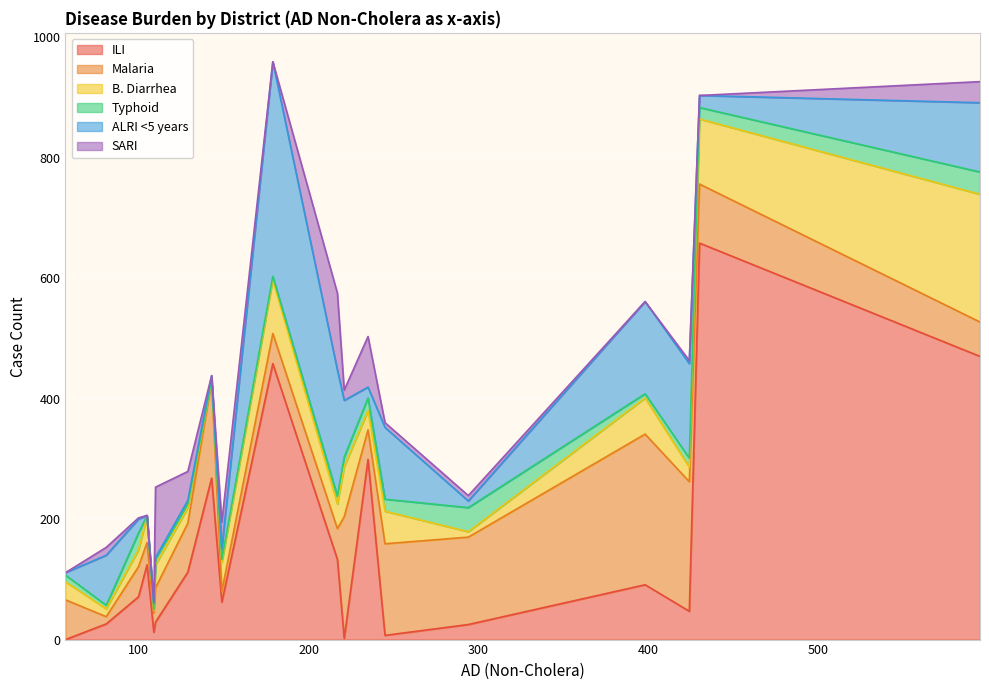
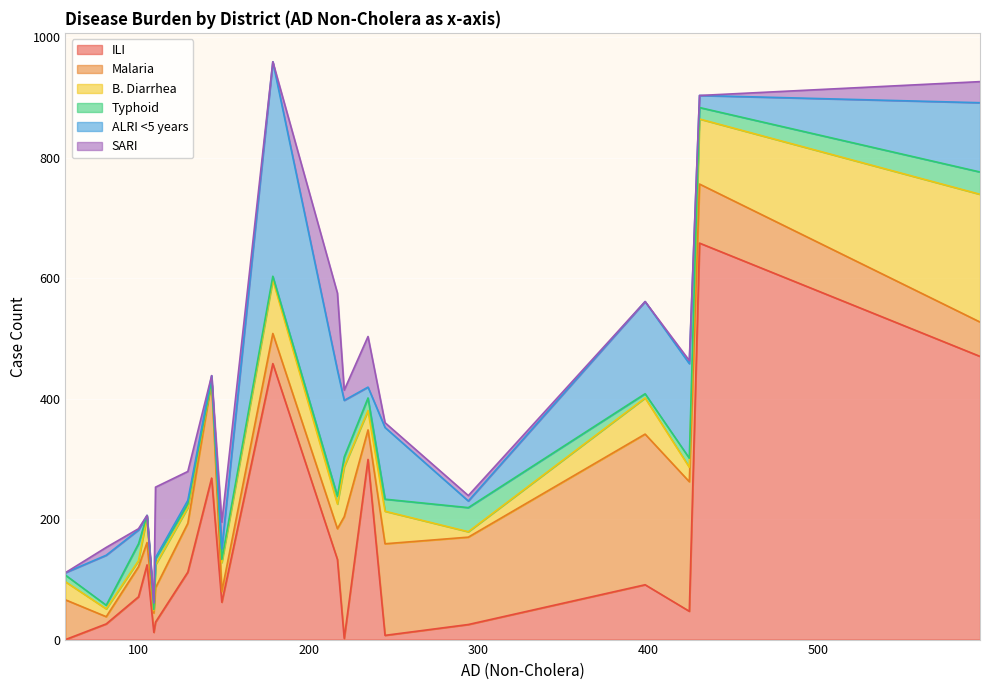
B. Diarrhea, 100: 30 -> 10
